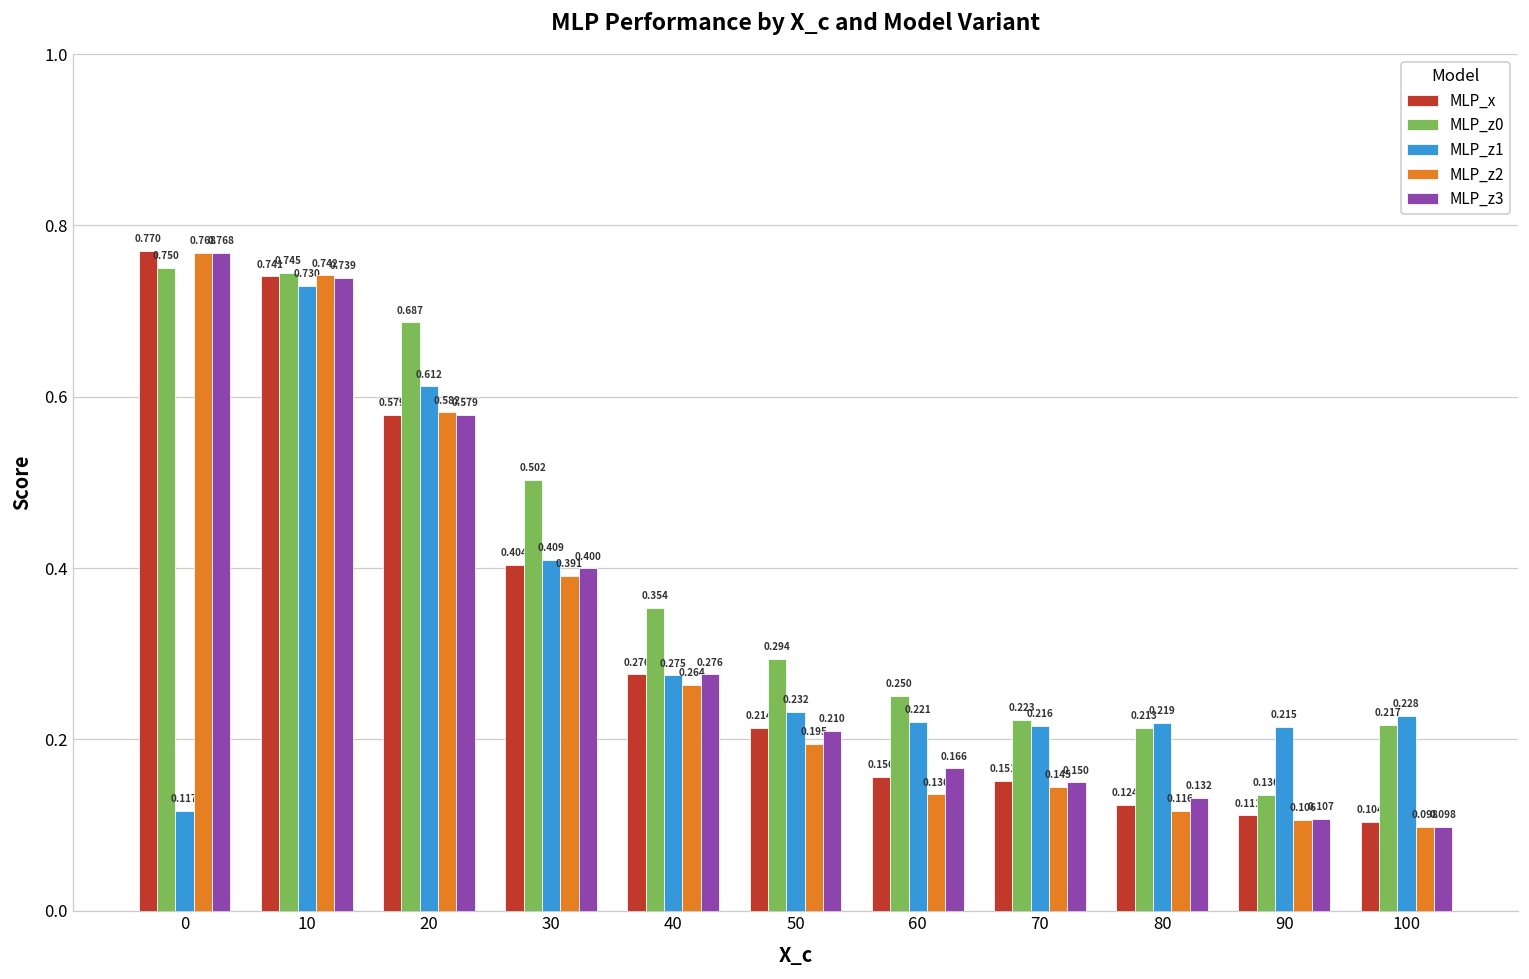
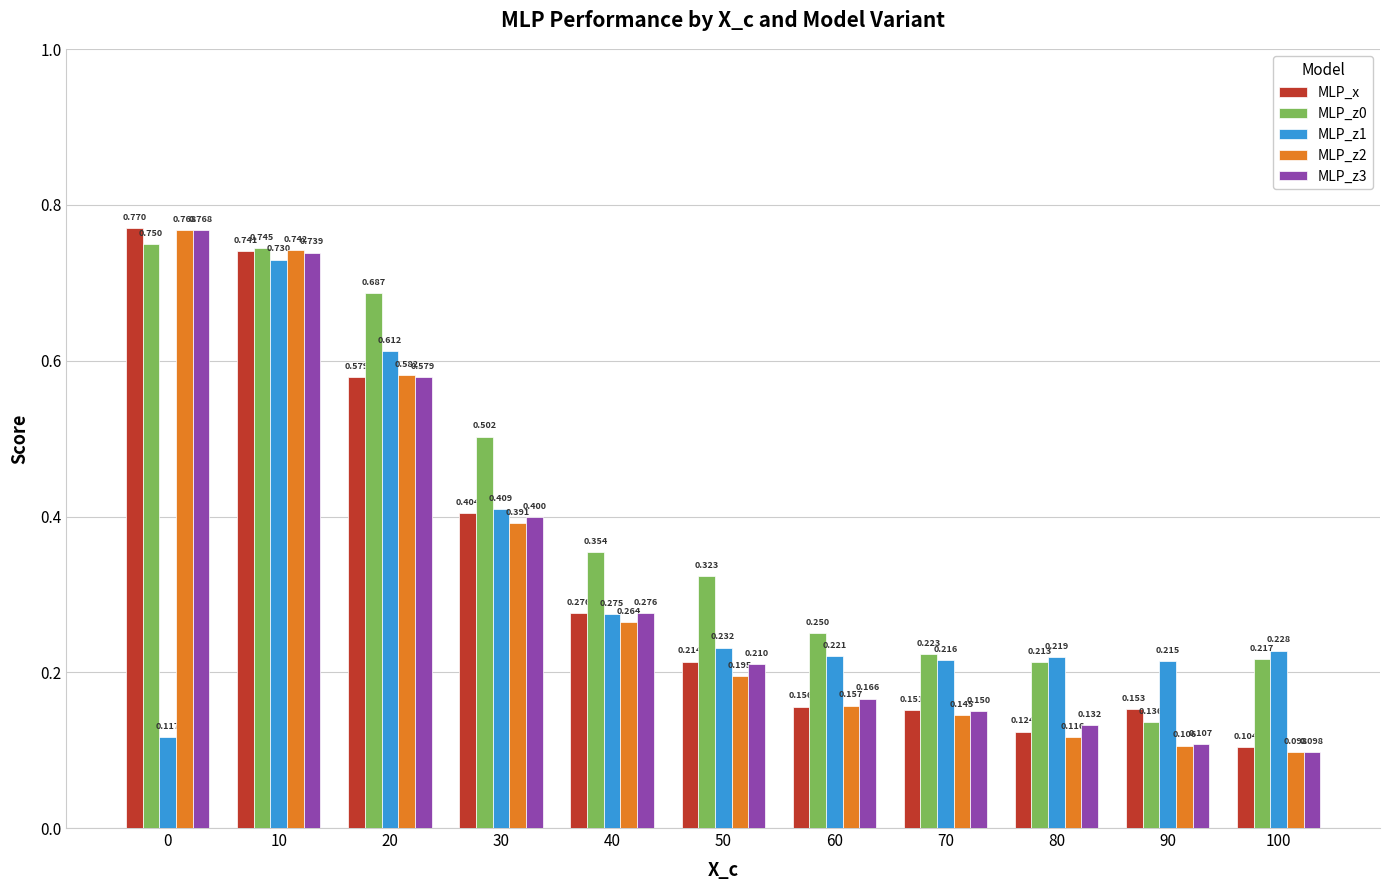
MLP_z0, 50: 0.294 -> 0.323
MLP_z2, 60: 0.136 -> 0.157
MLP_x, 90: 0.111 -> 0.153
